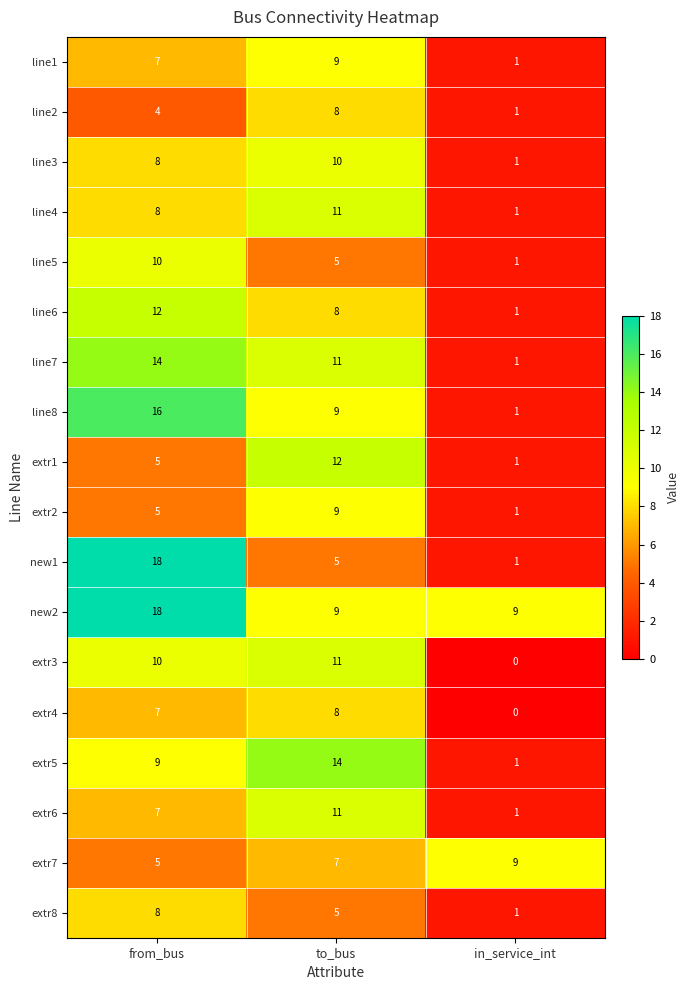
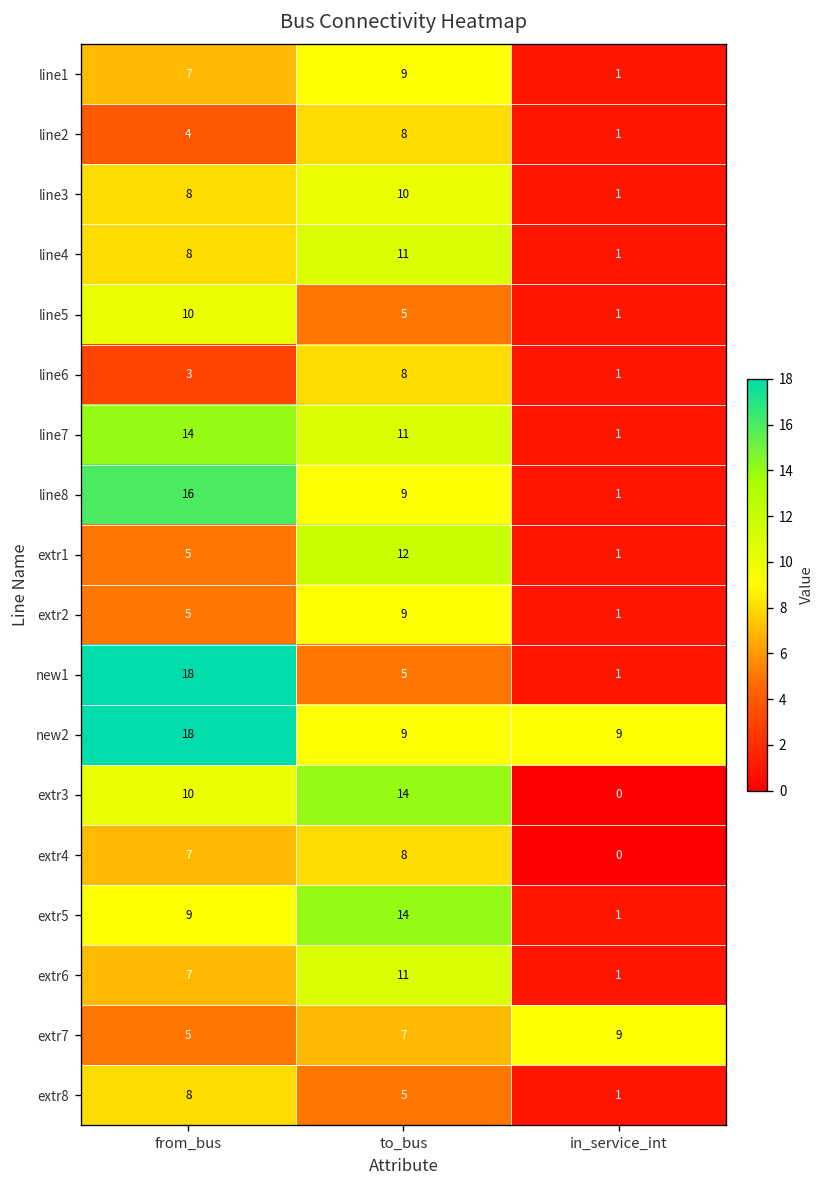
line6, from_bus: 12 -> 3
extr3, to_bus: 11 -> 14
